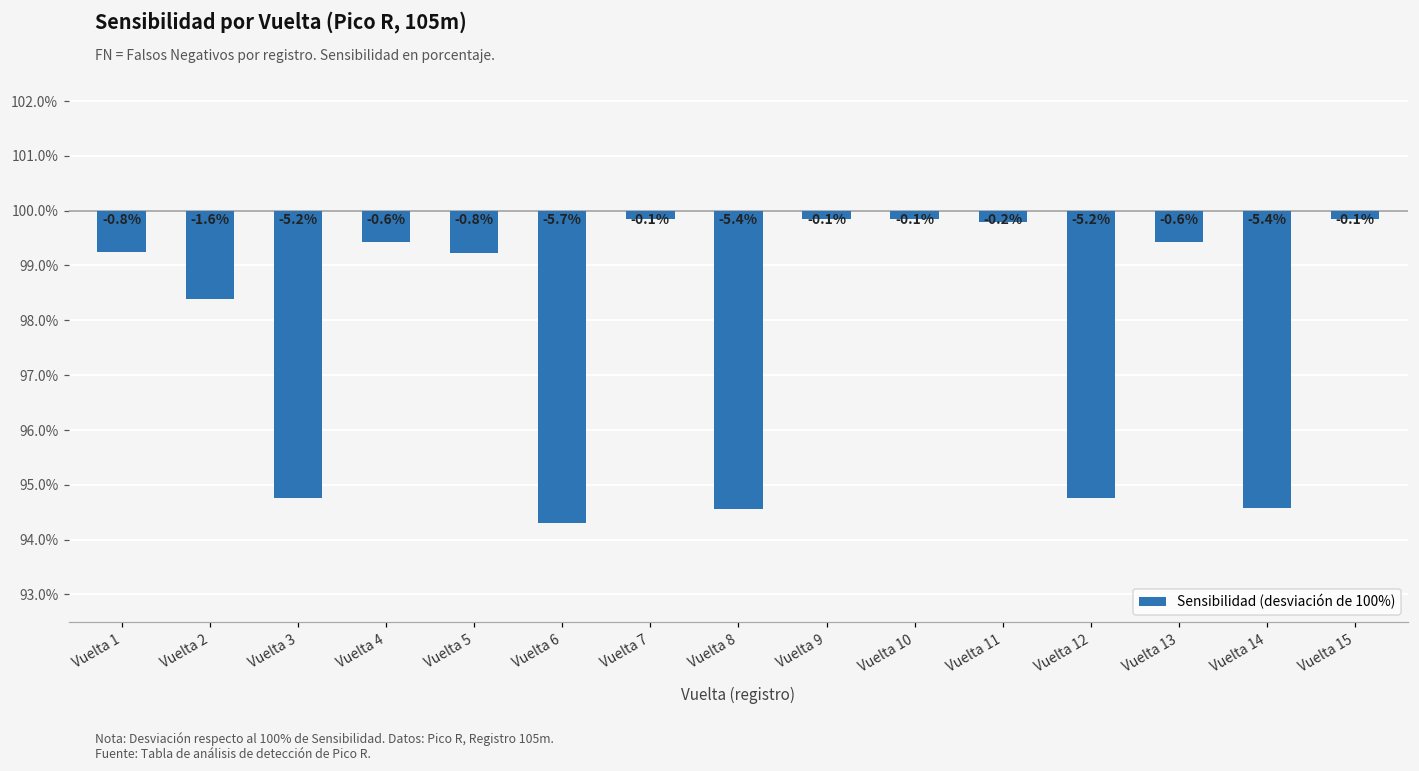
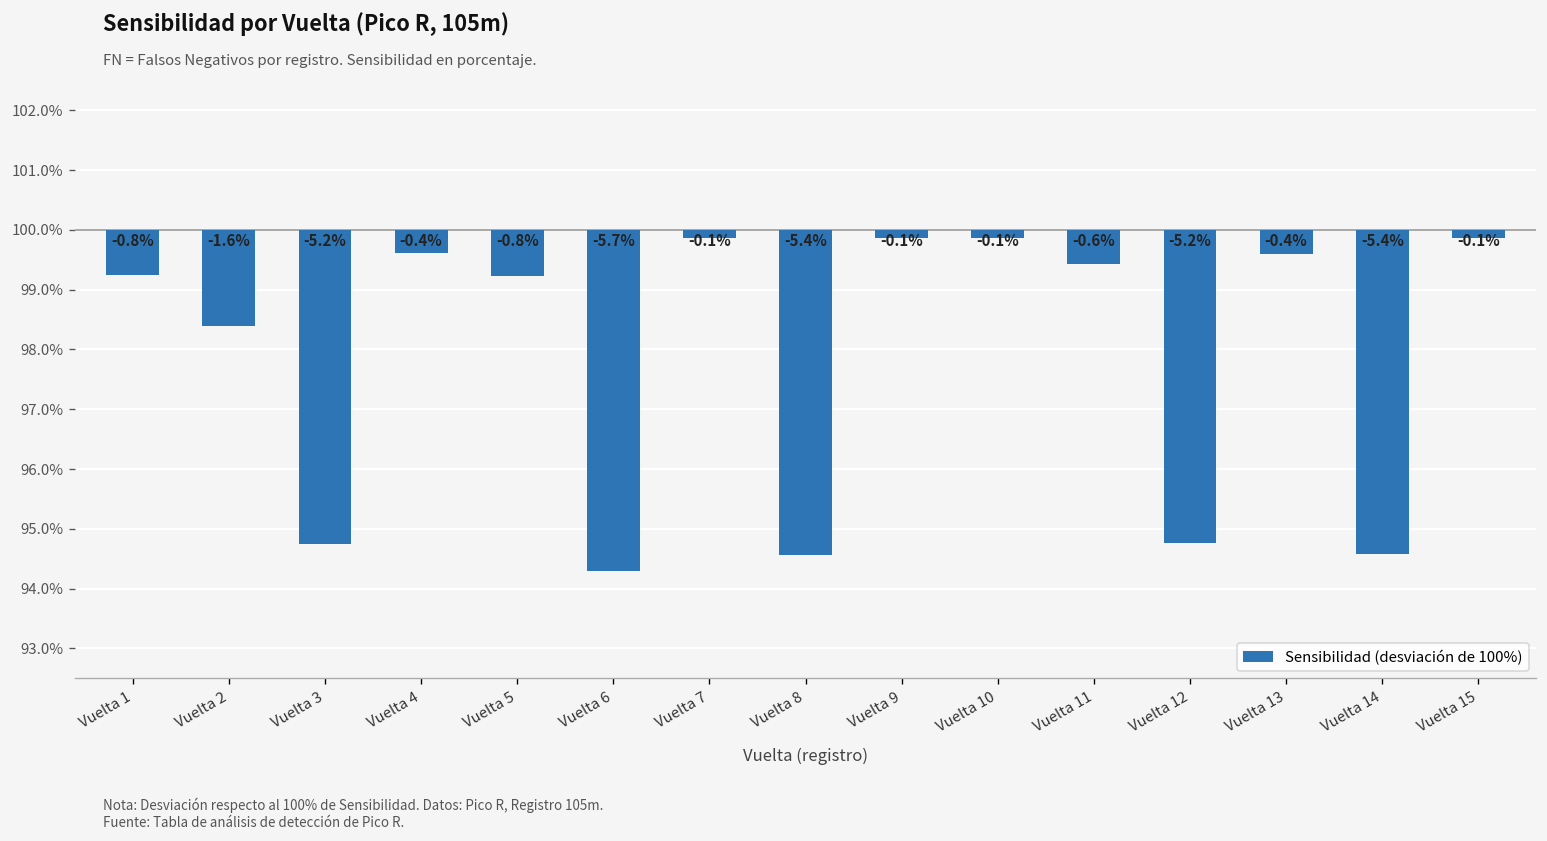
Vuelta 4: -0.6% -> -0.4%
Vuelta 11: -0.2% -> -0.6%
Vuelta 13: -0.6% -> -0.4%
